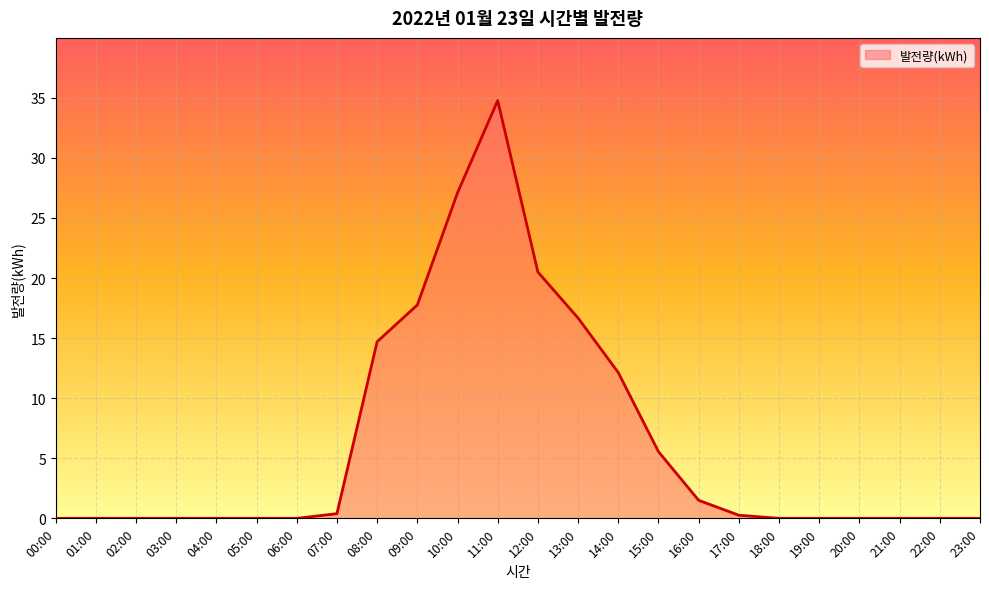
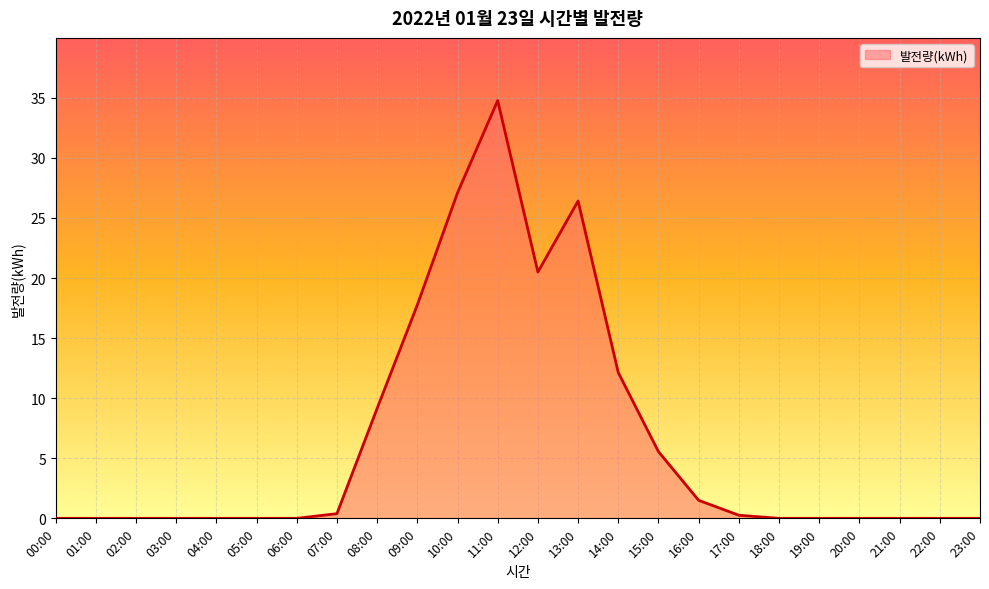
08:00: 14.7 -> 9.2
13:00: 16.7 -> 26.4
